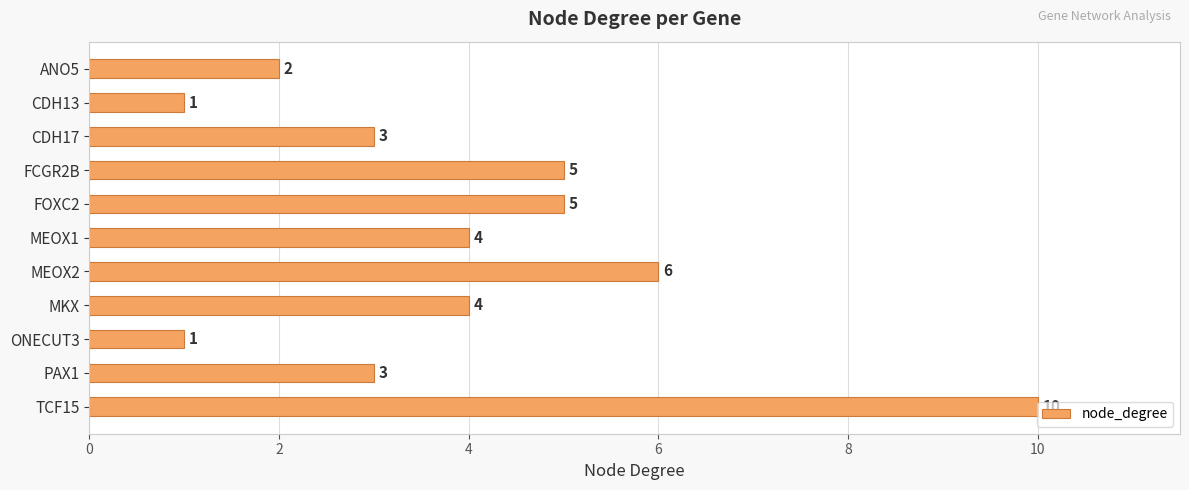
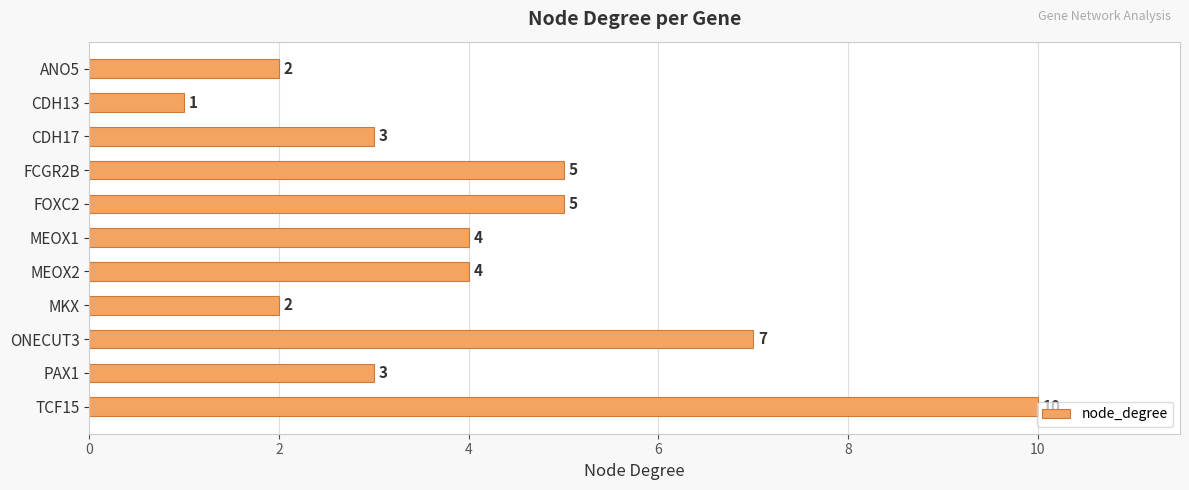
MEOX2: 6 -> 4
MKX: 4 -> 2
ONECUT3: 1 -> 7
